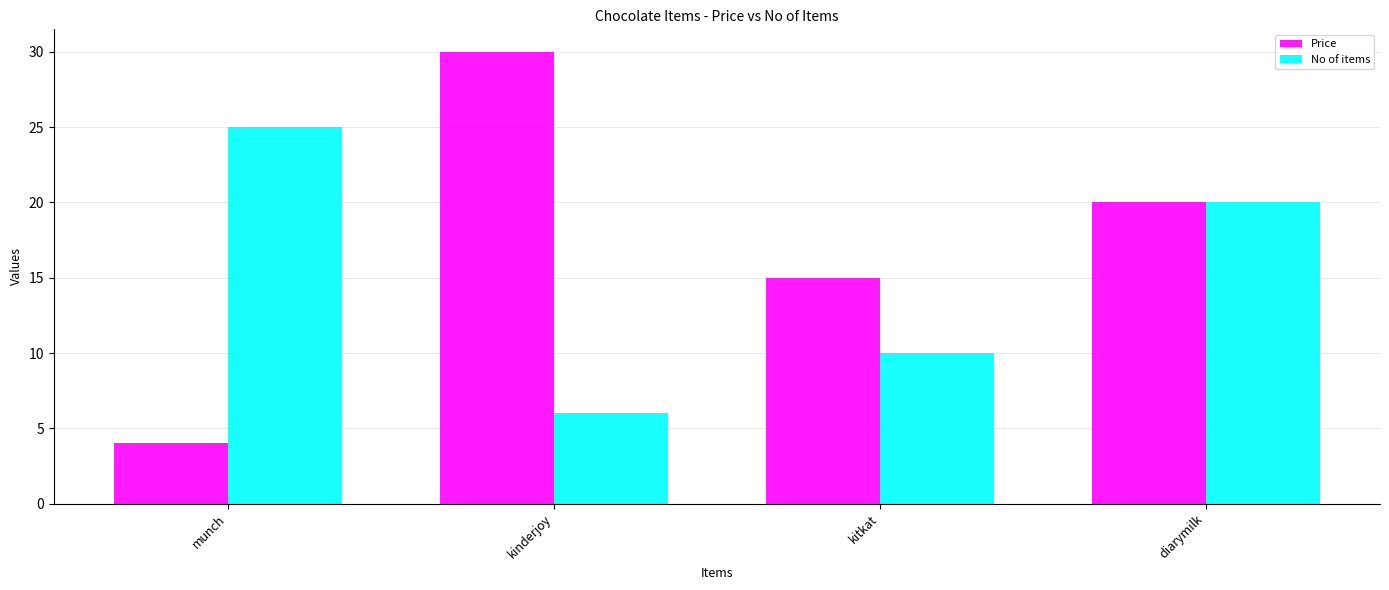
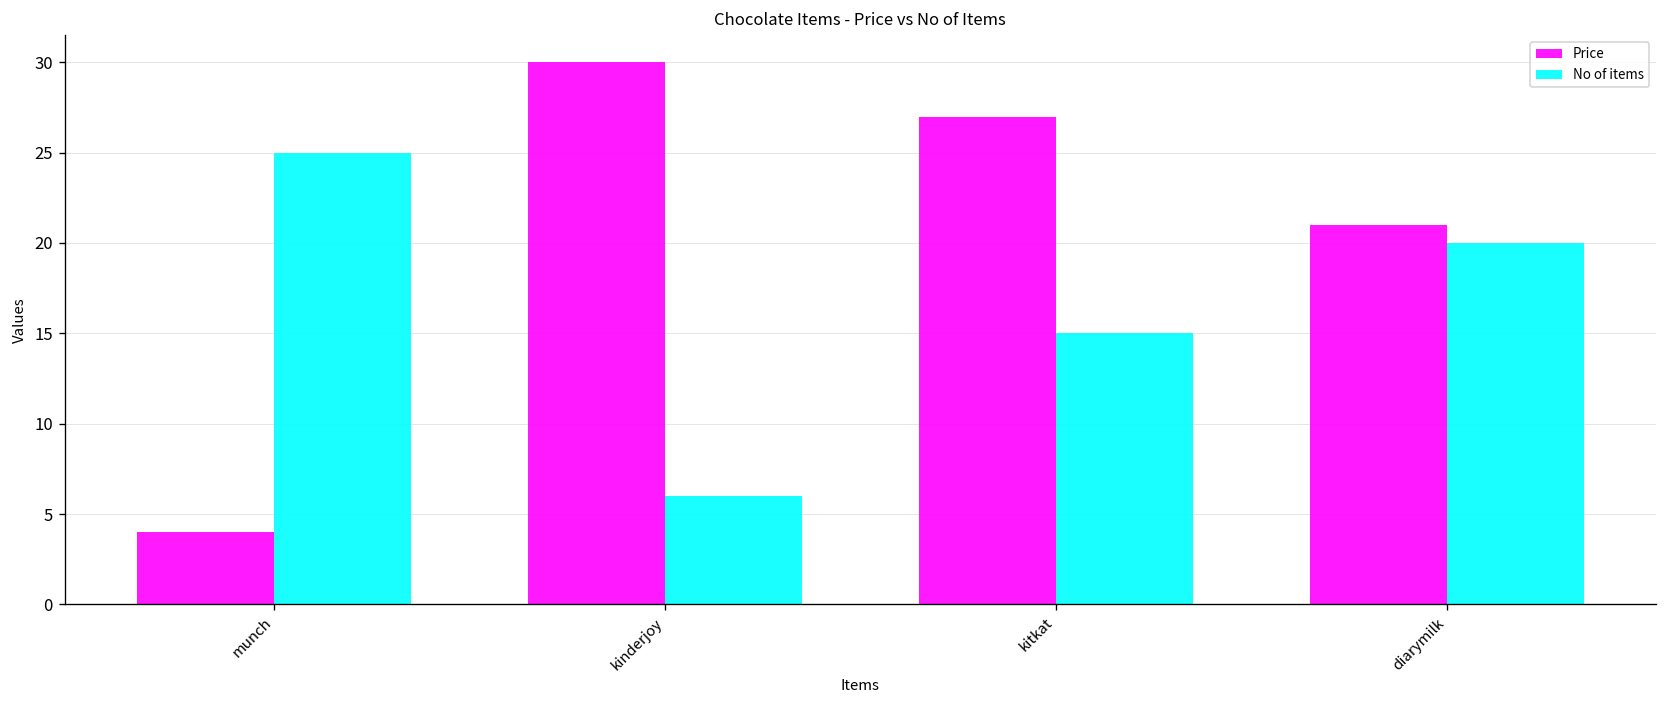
Price, kitkat: 15 -> 27
No of items, kitkat: 10 -> 15
Price, diarymilk: 20 -> 21
